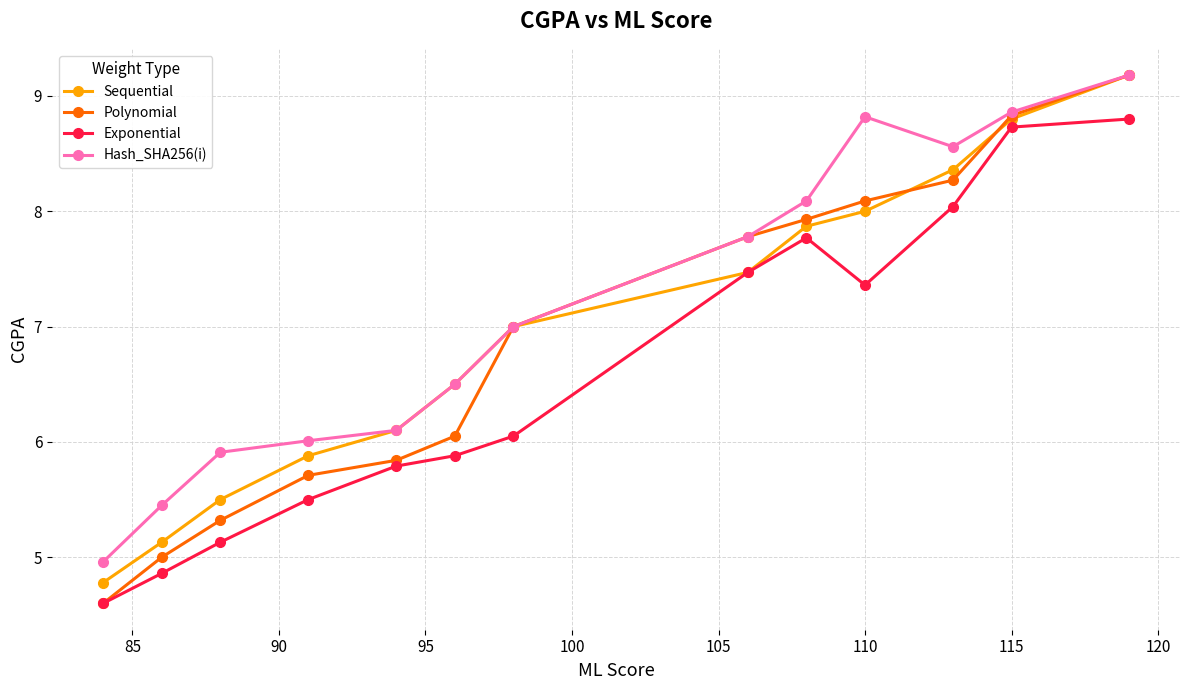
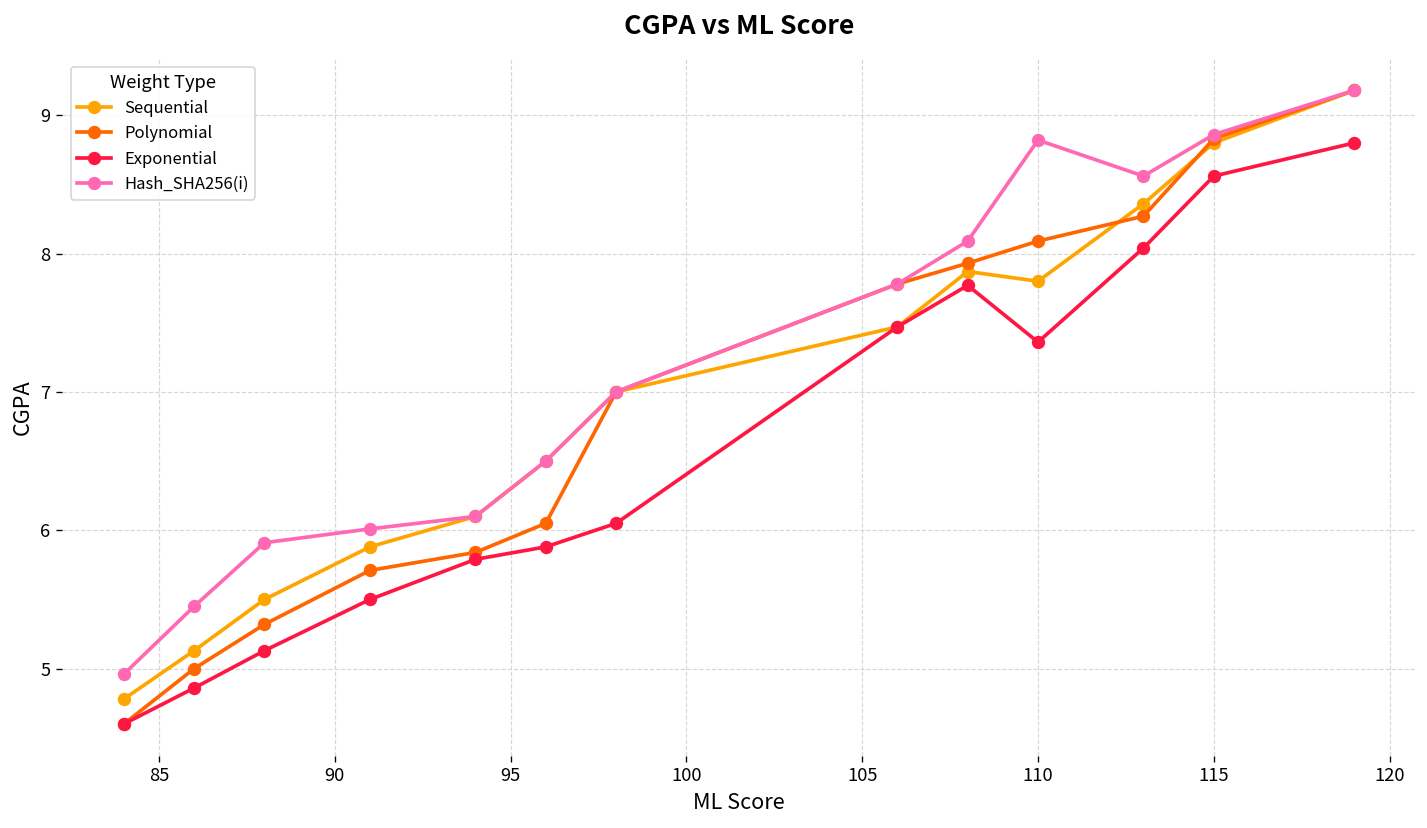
Sequential, 110: 8.0 -> 7.8
Exponential, 115: 8.73 -> 8.56
